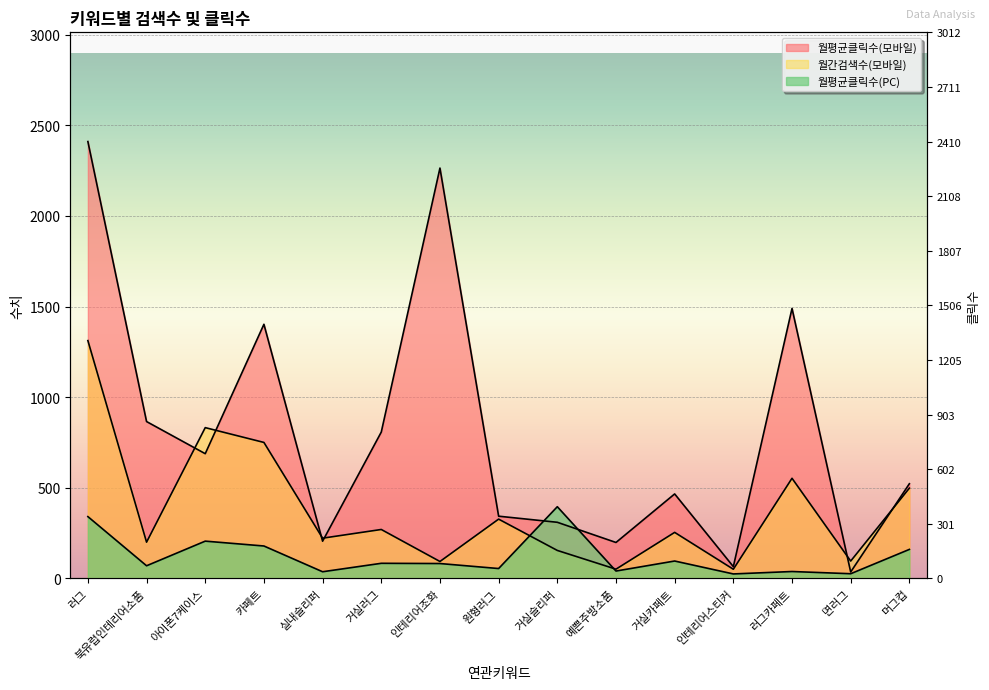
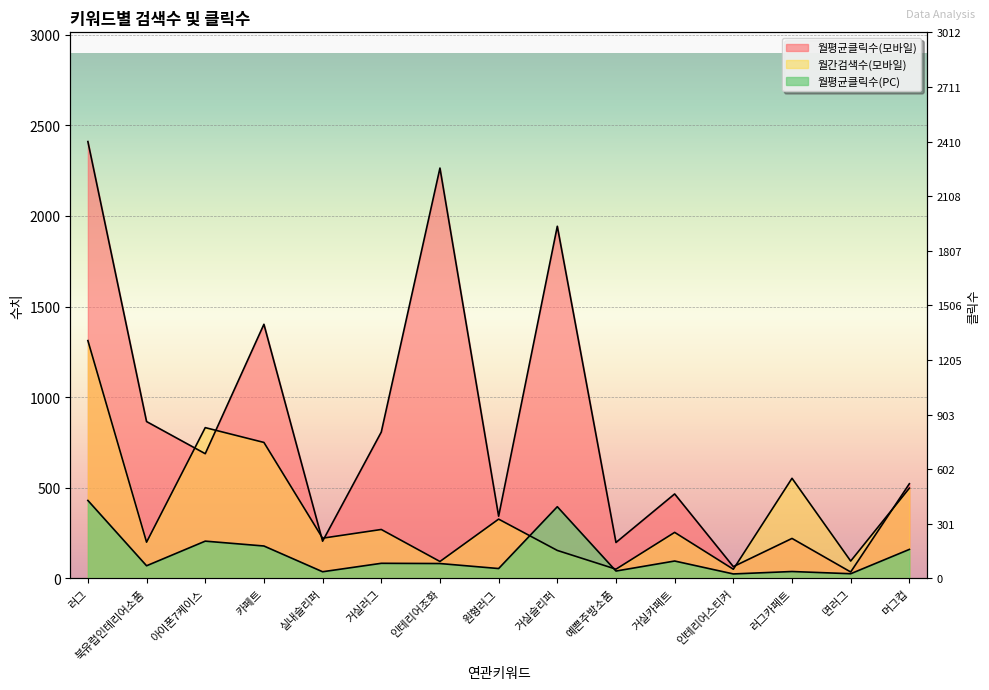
월평균클릭수(PC), 러그: 340 -> 430
월평균클릭수(모바일), 거실슬리퍼: 310 -> 1940
월평균클릭수(모바일), 러그카페트: 1490 -> 220
